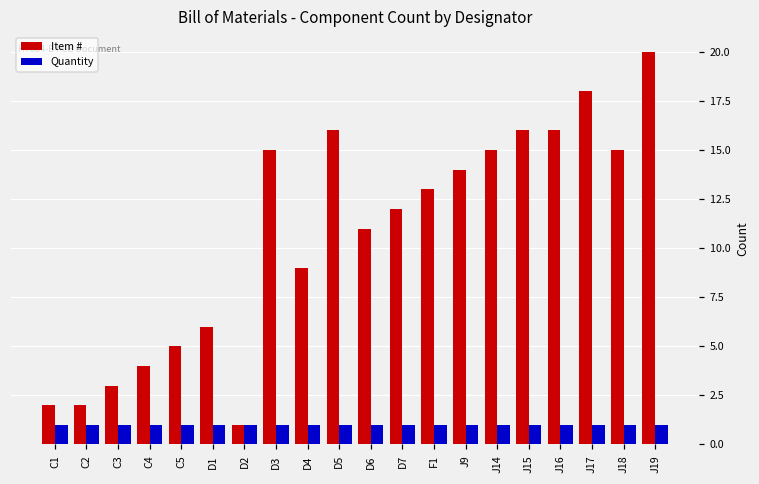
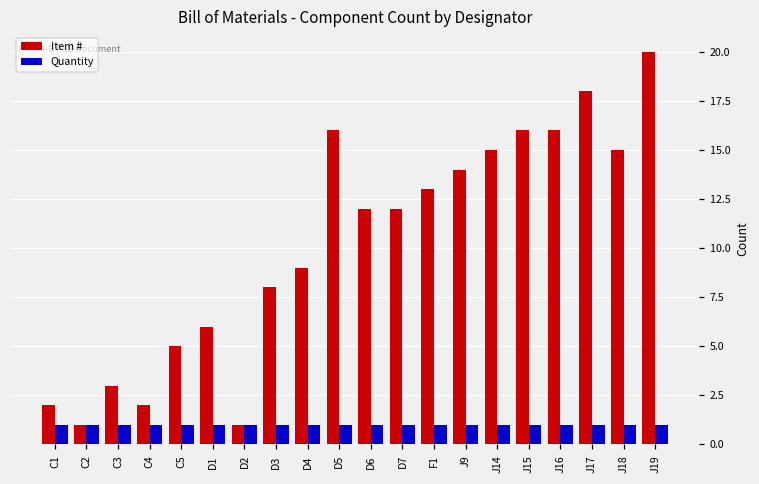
Item #, C2: 2 -> 1
Item #, C4: 4 -> 2
Item #, D3: 15 -> 8
Item #, D6: 11 -> 12
